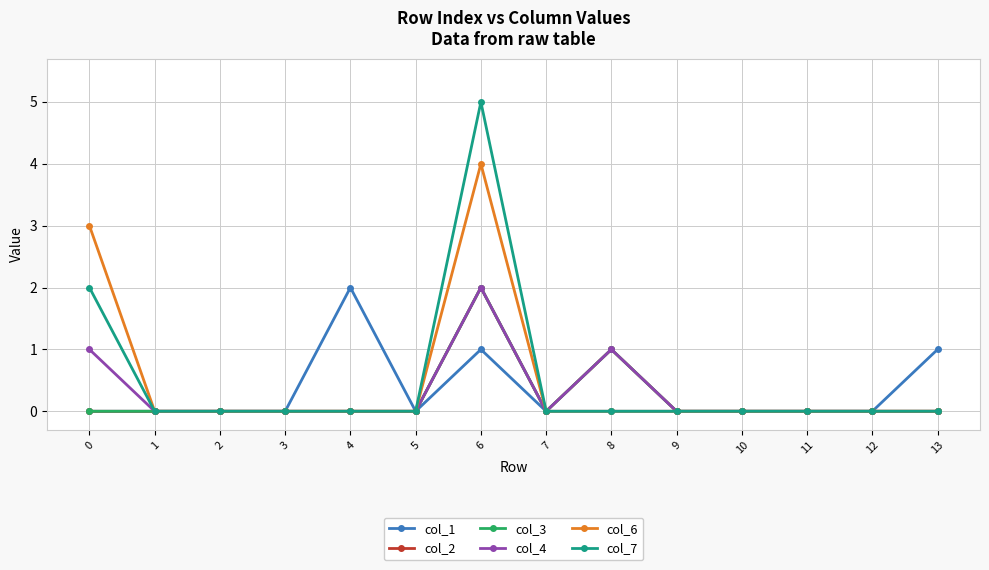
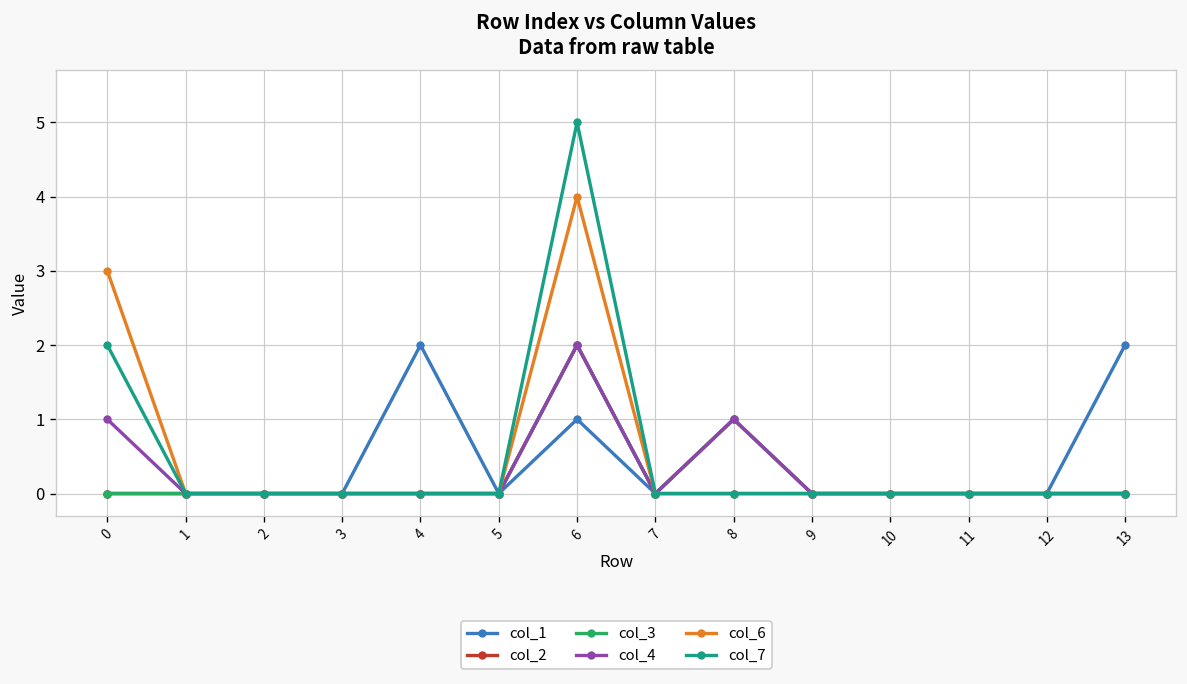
col_1, 13: 1 -> 2
